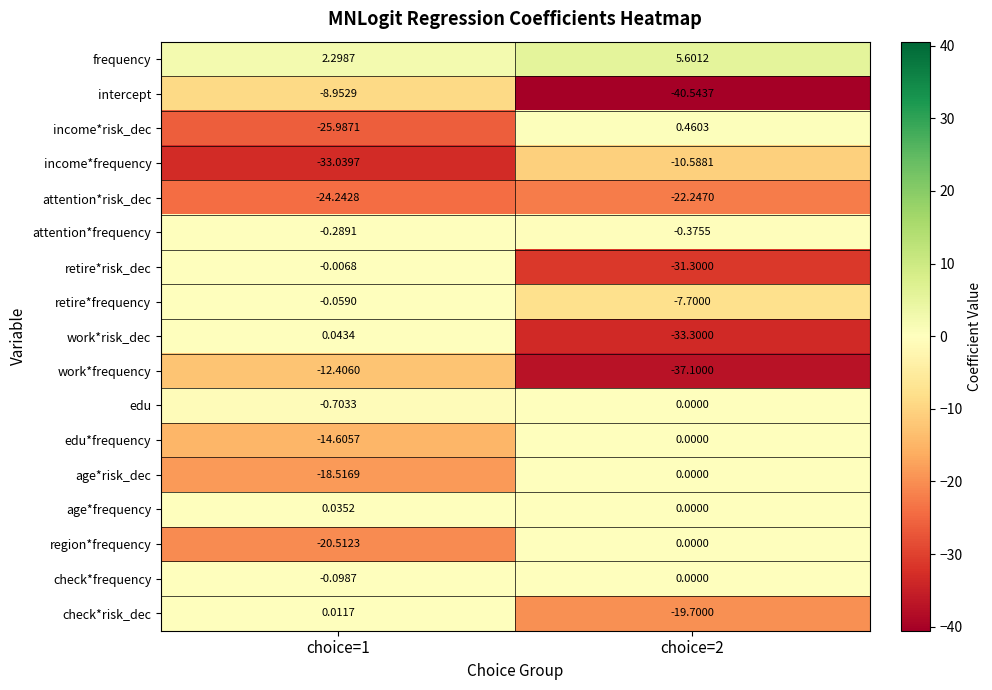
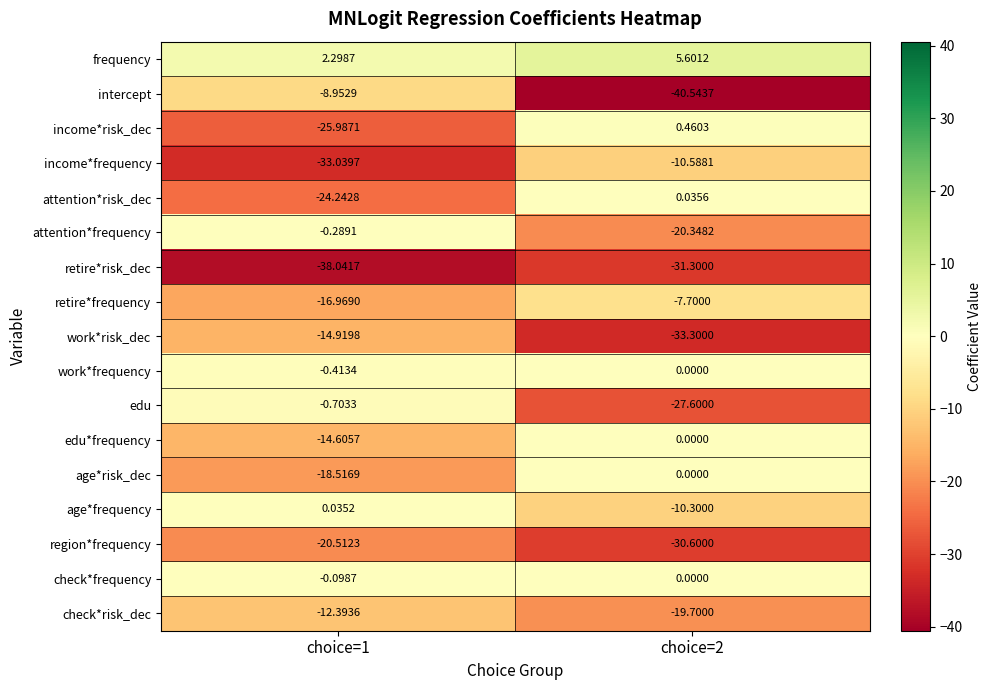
attention*risk_dec, choice=2: -22.2470 -> 0.0356
attention*frequency, choice=2: -0.3755 -> -20.3482
retire*risk_dec, choice=1: -0.0068 -> -38.0417
retire*frequency, choice=1: -0.0590 -> -16.9690
work*risk_dec, choice=1: 0.0434 -> -14.9198
work*frequency, choice=1: -12.4060 -> -0.4134
work*frequency, choice=2: -37.1000 -> 0.0000
edu, choice=2: 0.0000 -> -27.6000
age*frequency, choice=2: 0.0000 -> -10.3000
region*frequency, choice=2: 0.0000 -> -30.6000
check*risk_dec, choice=1: 0.0117 -> -12.3936
